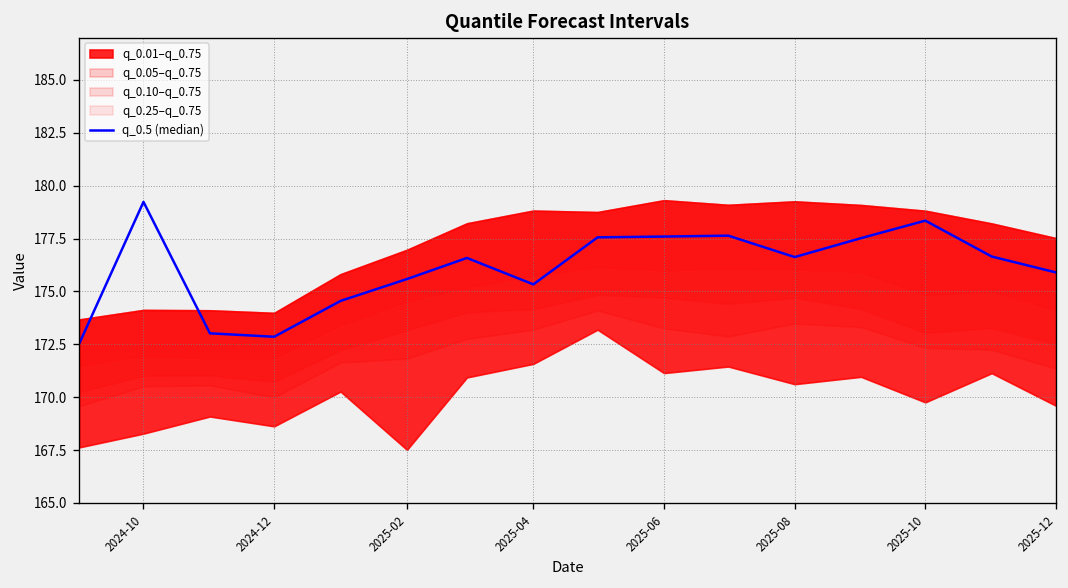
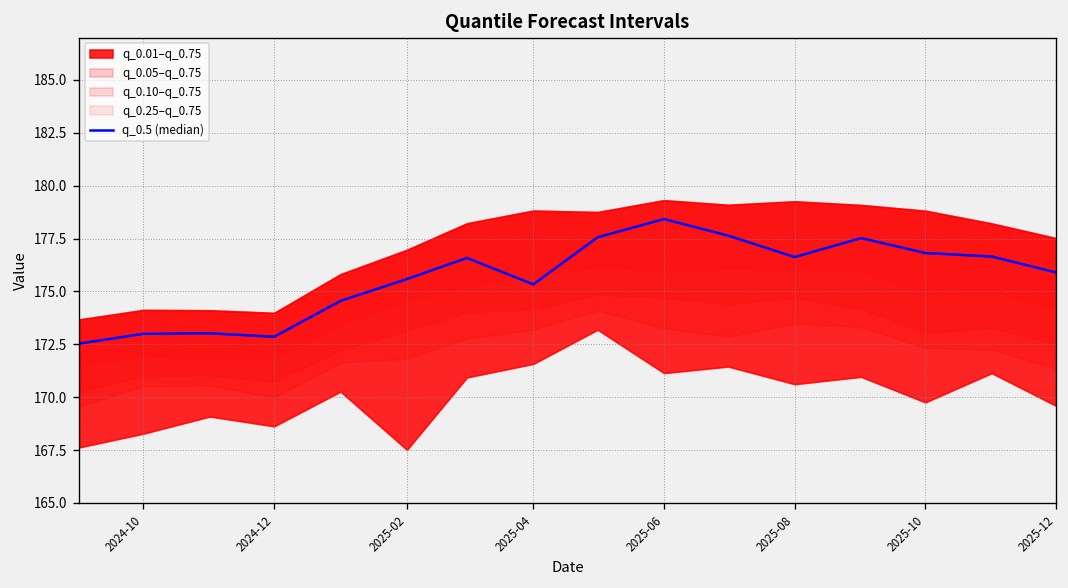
q_0.5 (median), 2024-10: 179.2 -> 173.0
q_0.5 (median), 2025-06: 177.6 -> 178.4
q_0.5 (median), 2025-10: 178.3 -> 176.8
